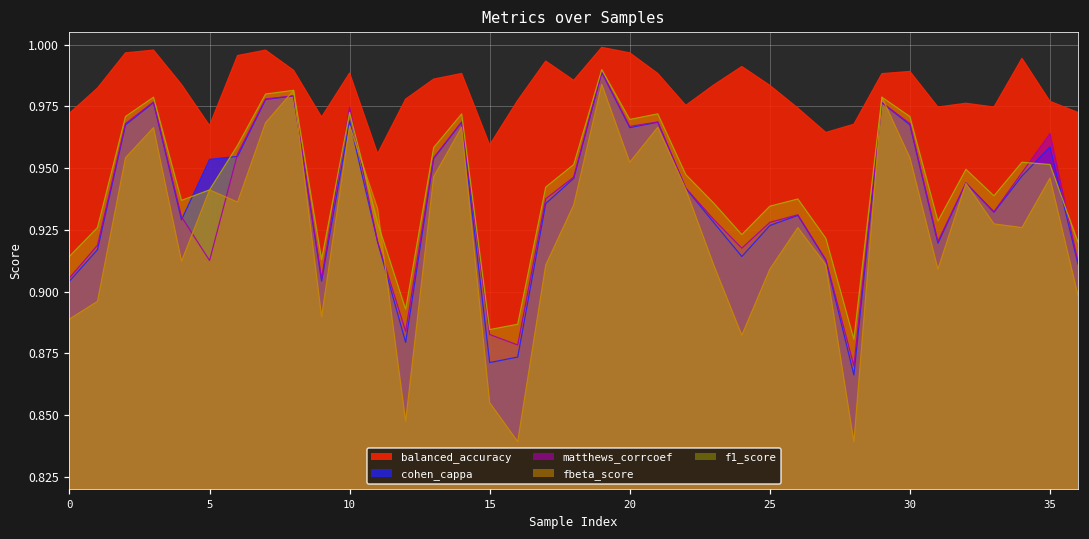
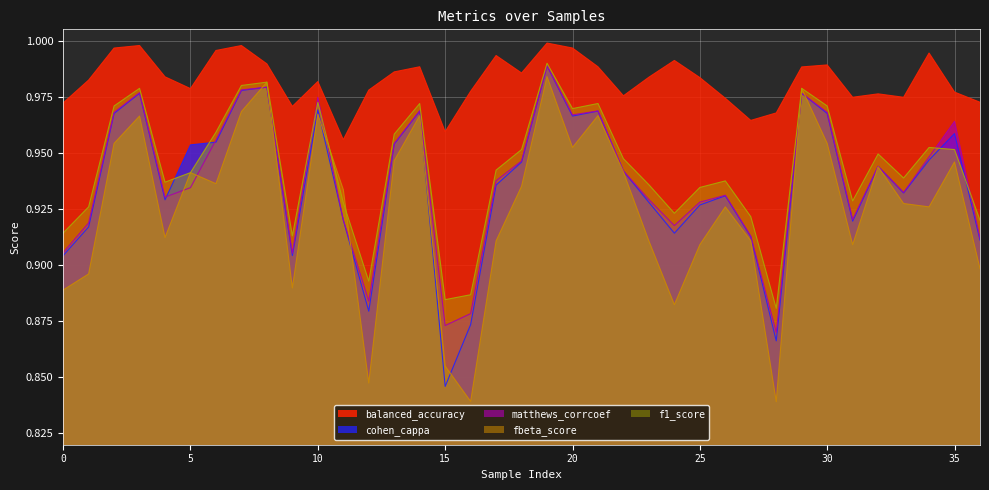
balanced_accuracy, 5: 0.967 -> 0.979
matthews_corrcoef, 5: 0.913 -> 0.934
balanced_accuracy, 10: 0.988 -> 0.982
cohen_cappa, 15: 0.871 -> 0.846
matthews_corrcoef, 15: 0.883 -> 0.873
